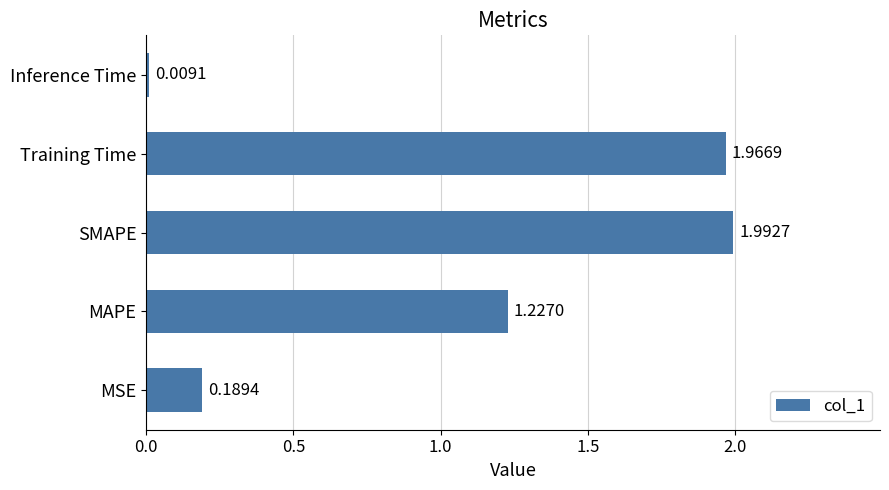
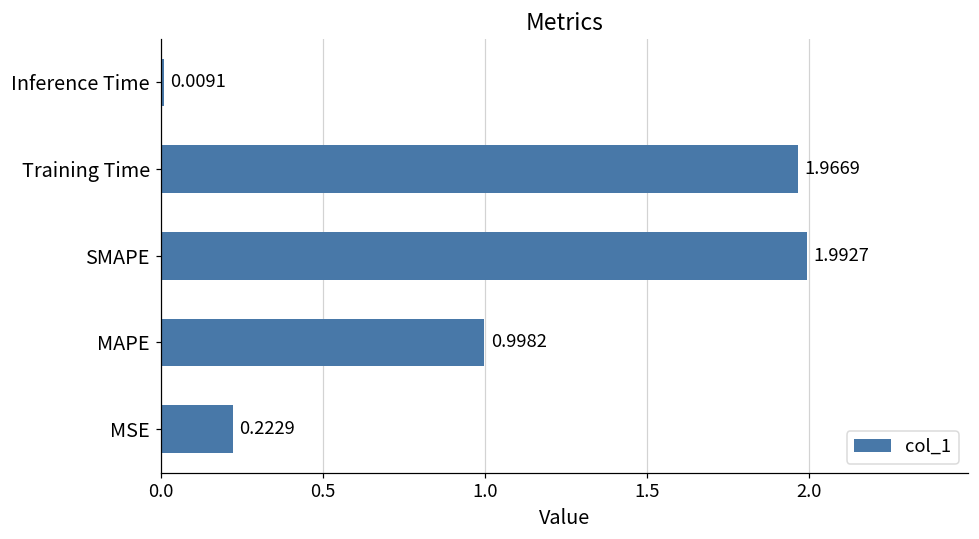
MAPE: 1.2270 -> 0.9982
MSE: 0.1894 -> 0.2229
